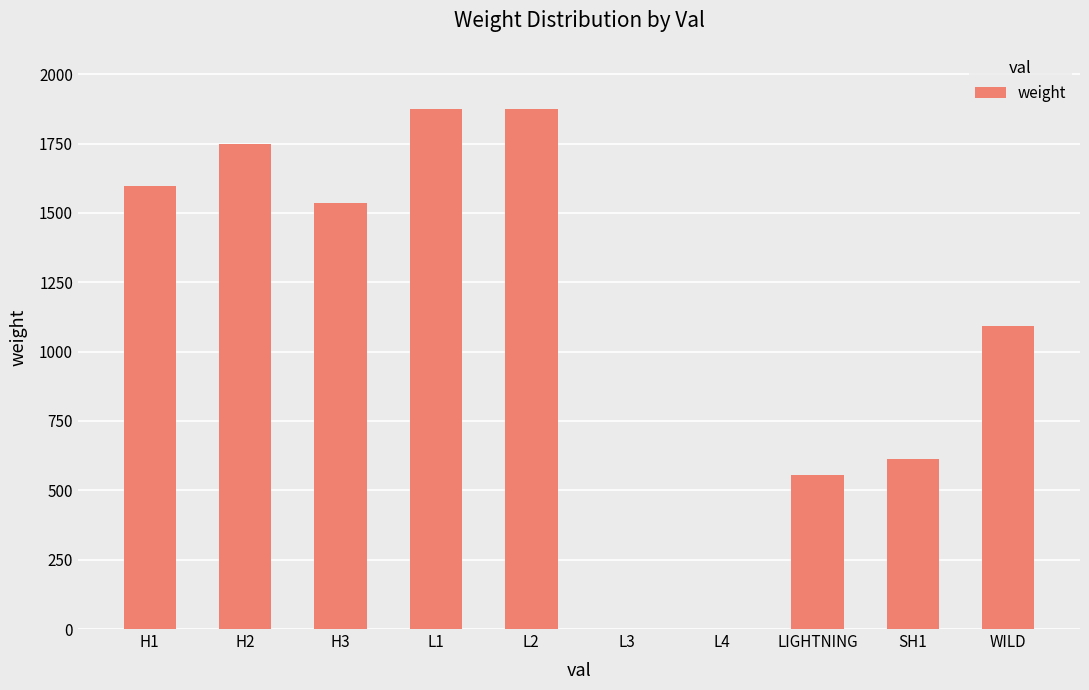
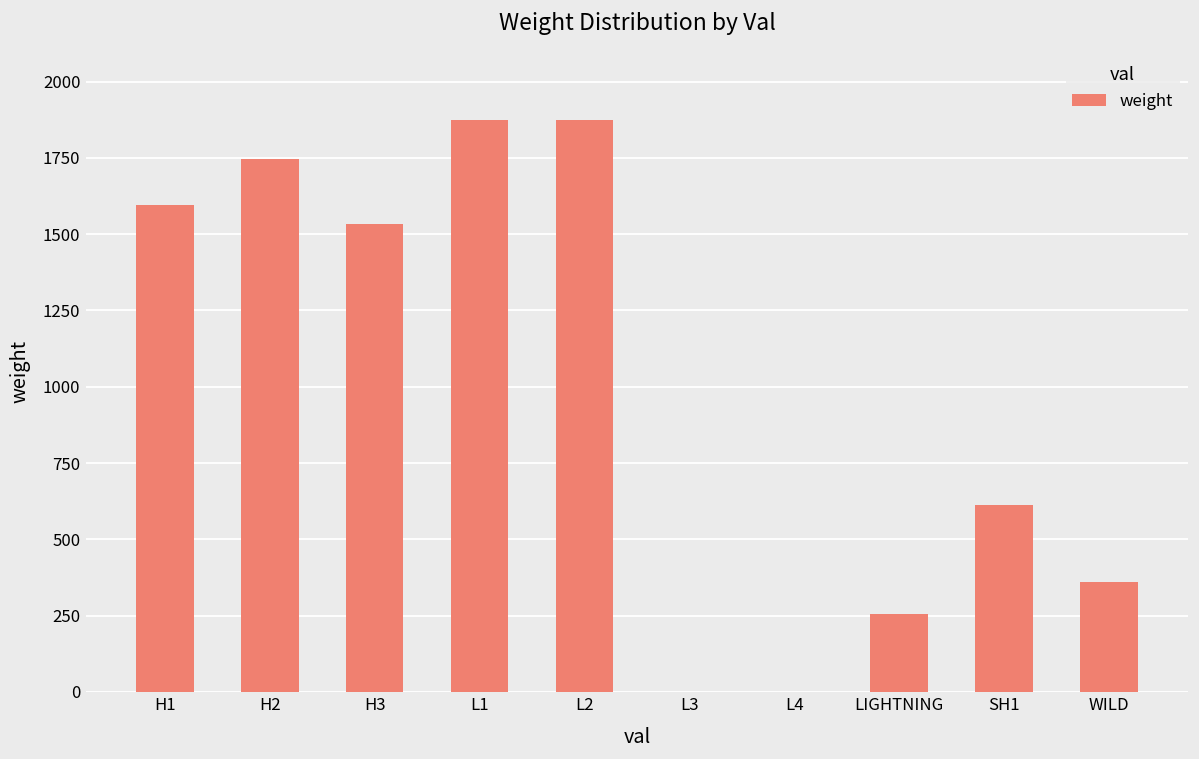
LIGHTNING: 560 -> 260
WILD: 1090 -> 360
